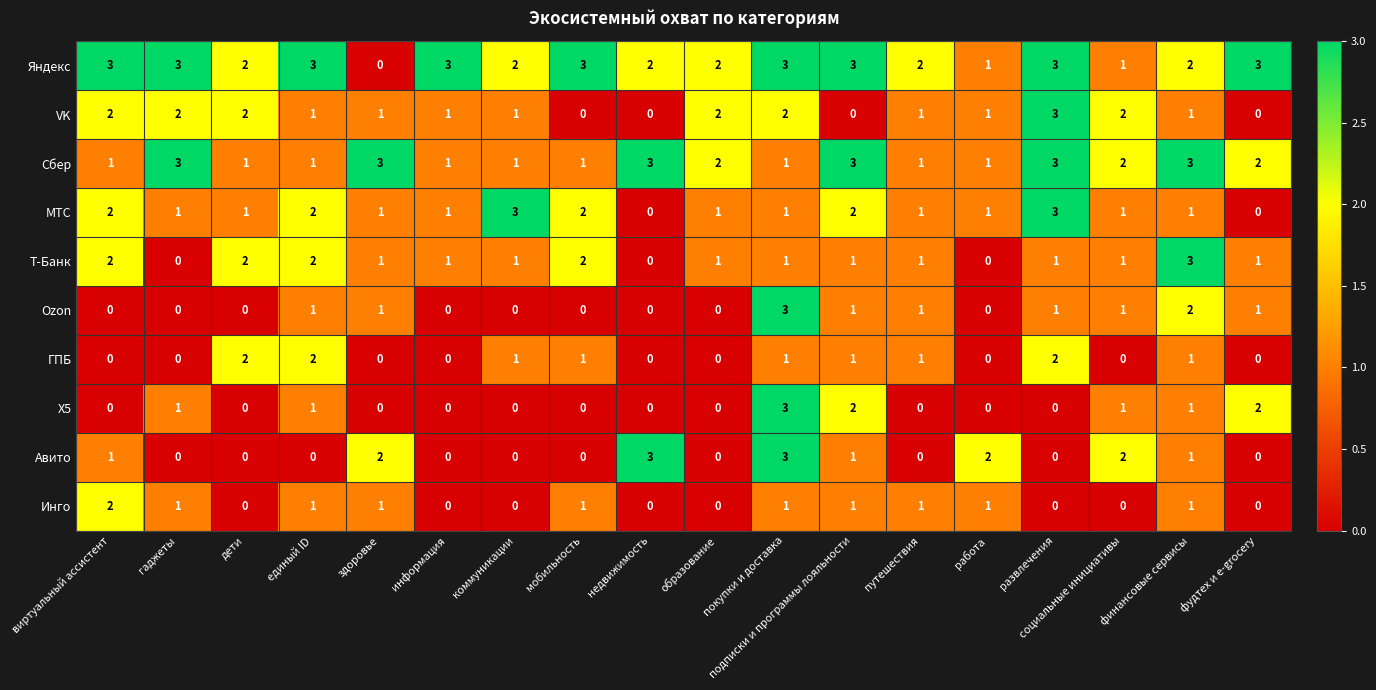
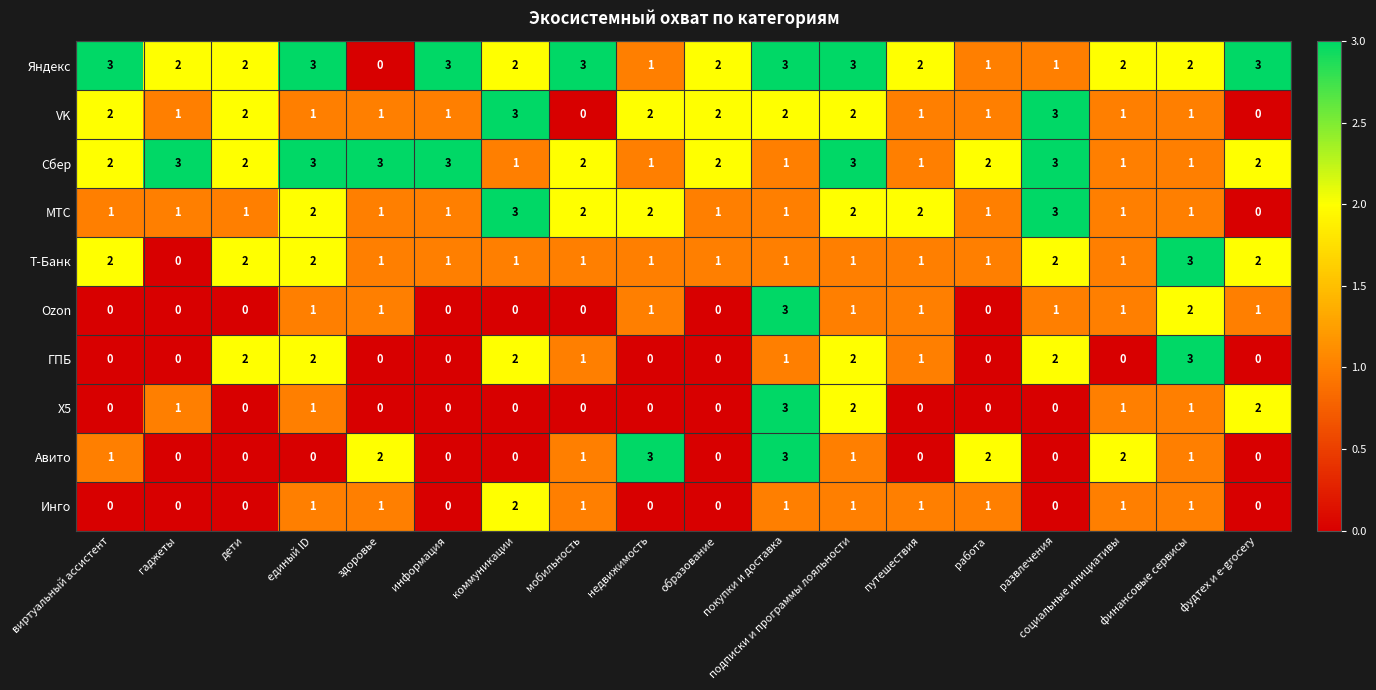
Яндекс, гаджеты: 3 -> 2
Яндекс, недвижимость: 2 -> 1
Яндекс, развлечения: 3 -> 1
Яндекс, социальные инициативы: 1 -> 2
VK, гаджеты: 2 -> 1
VK, коммуникации: 1 -> 3
VK, недвижимость: 0 -> 2
VK, подписки и программы лояльности: 0 -> 2
VK, социальные инициативы: 2 -> 1
Сбер, виртуальный ассистент: 1 -> 2
Сбер, дети: 1 -> 2
Сбер, единый ID: 1 -> 3
Сбер, информация: 1 -> 3
Сбер, мобильность: 1 -> 2
Сбер, недвижимость: 3 -> 1
Сбер, работа: 1 -> 2
Сбер, социальные инициативы: 2 -> 1
Сбер, финансовые сервисы: 3 -> 1
МТС, виртуальный ассистент: 2 -> 1
МТС, недвижимость: 0 -> 2
МТС, путешествия: 1 -> 2
Т-Банк, мобильность: 2 -> 1
Т-Банк, недвижимость: 0 -> 1
Т-Банк, работа: 0 -> 1
Т-Банк, развлечения: 1 -> 2
Т-Банк, фудтех и e-grocery: 1 -> 2
Ozon, недвижимость: 0 -> 1
ГПБ, коммуникации: 1 -> 2
ГПБ, подписки и программы лояльности: 1 -> 2
ГПБ, финансовые сервисы: 1 -> 3
Авито, мобильность: 0 -> 1
Инго, виртуальный ассистент: 2 -> 0
Инго, гаджеты: 1 -> 0
Инго, коммуникации: 0 -> 2
Инго, социальные инициативы: 0 -> 1
